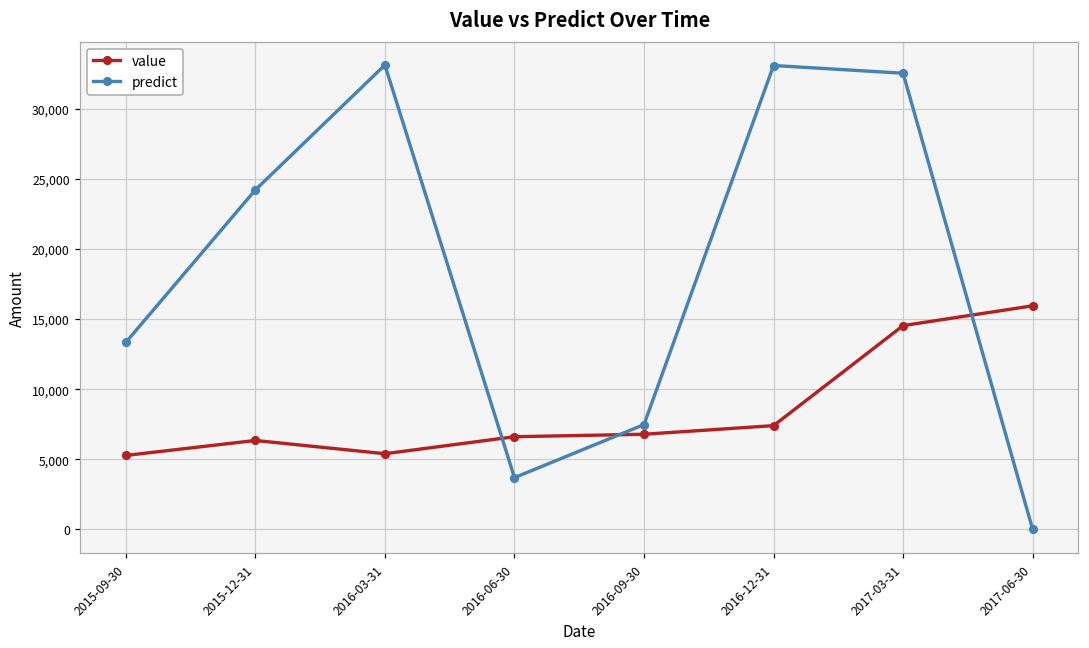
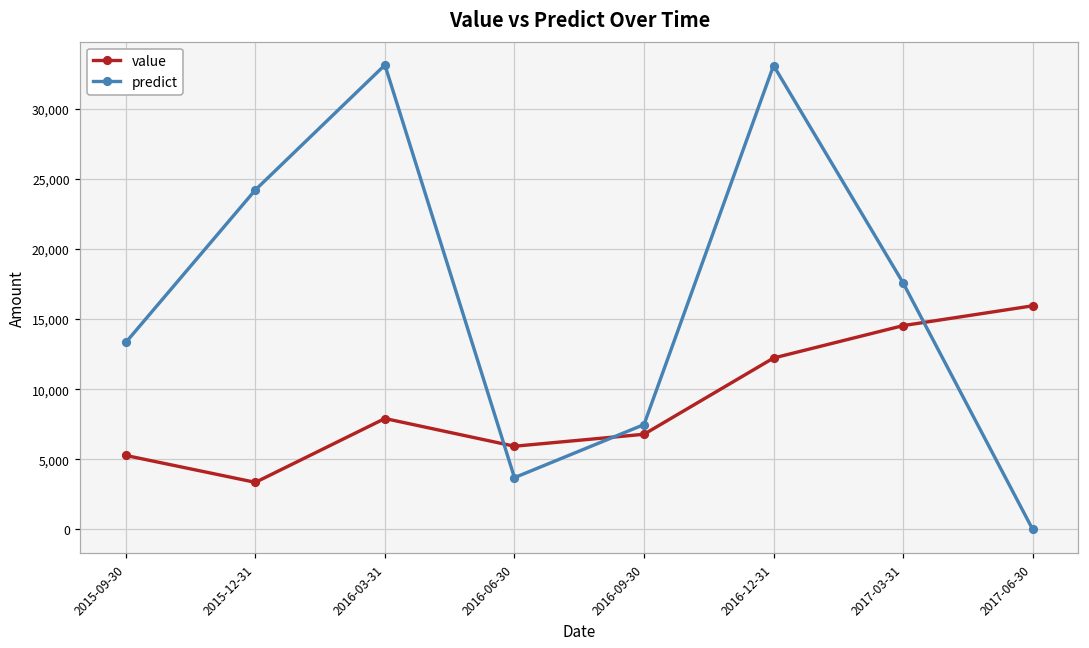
value, 2015-12-31: 6,300 -> 3,400
value, 2016-03-31: 5,400 -> 7,900
value, 2016-06-30: 6,600 -> 5,900
value, 2016-12-31: 7,400 -> 12,200
predict, 2017-03-31: 32,500 -> 17,600
